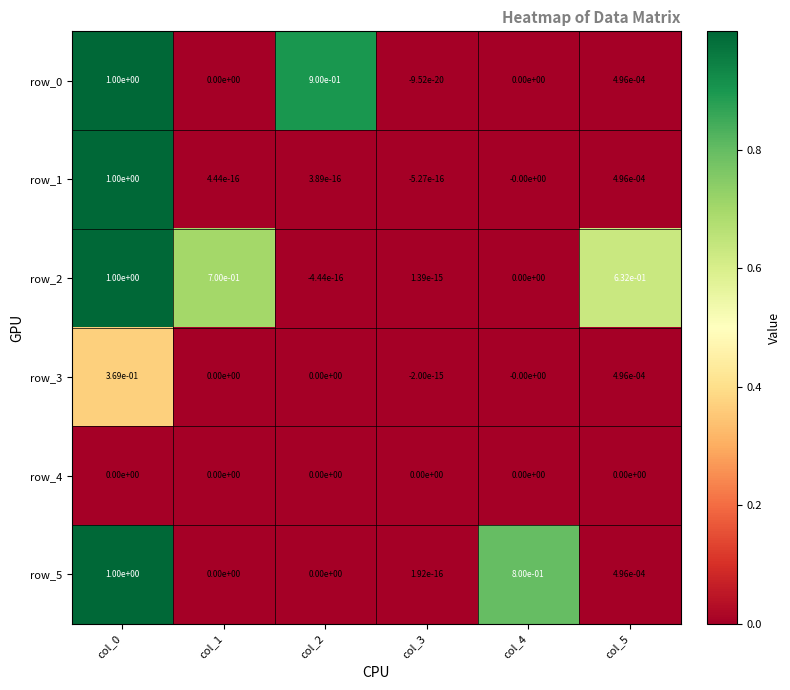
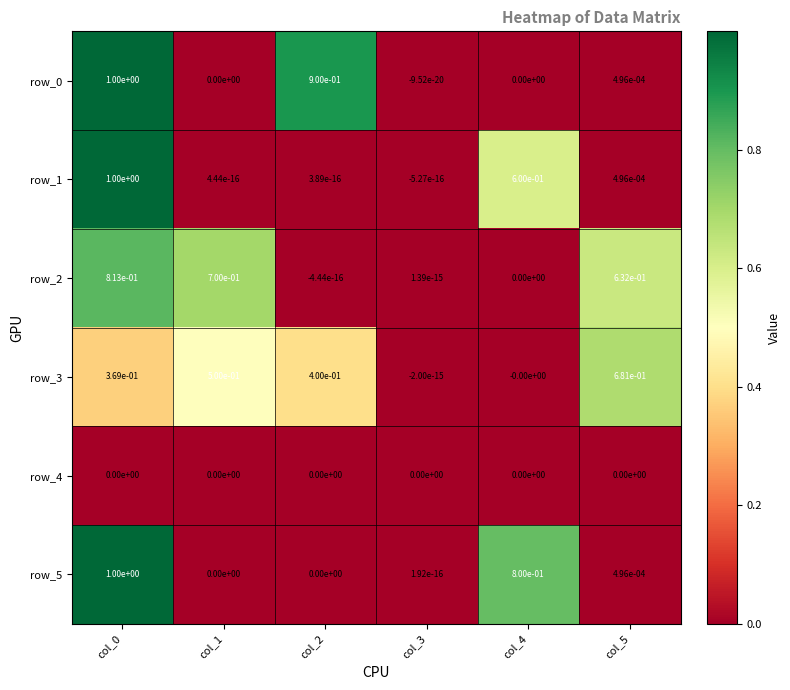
row_1, col_4: -0.00e+00 -> 6.00e-01
row_2, col_0: 1.00e+00 -> 8.13e-01
row_3, col_1: 0.00e+00 -> 5.00e-01
row_3, col_2: 0.00e+00 -> 4.00e-01
row_3, col_5: 4.96e-04 -> 6.81e-01
